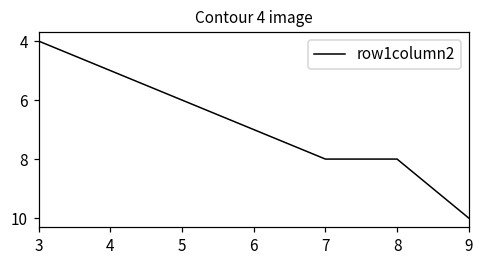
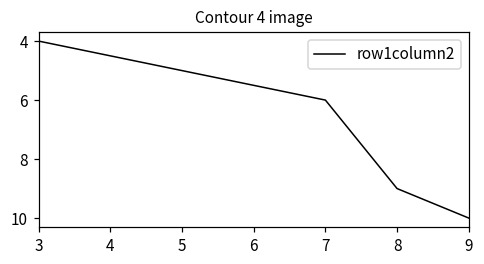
7: 8 -> 6
8: 8 -> 9
